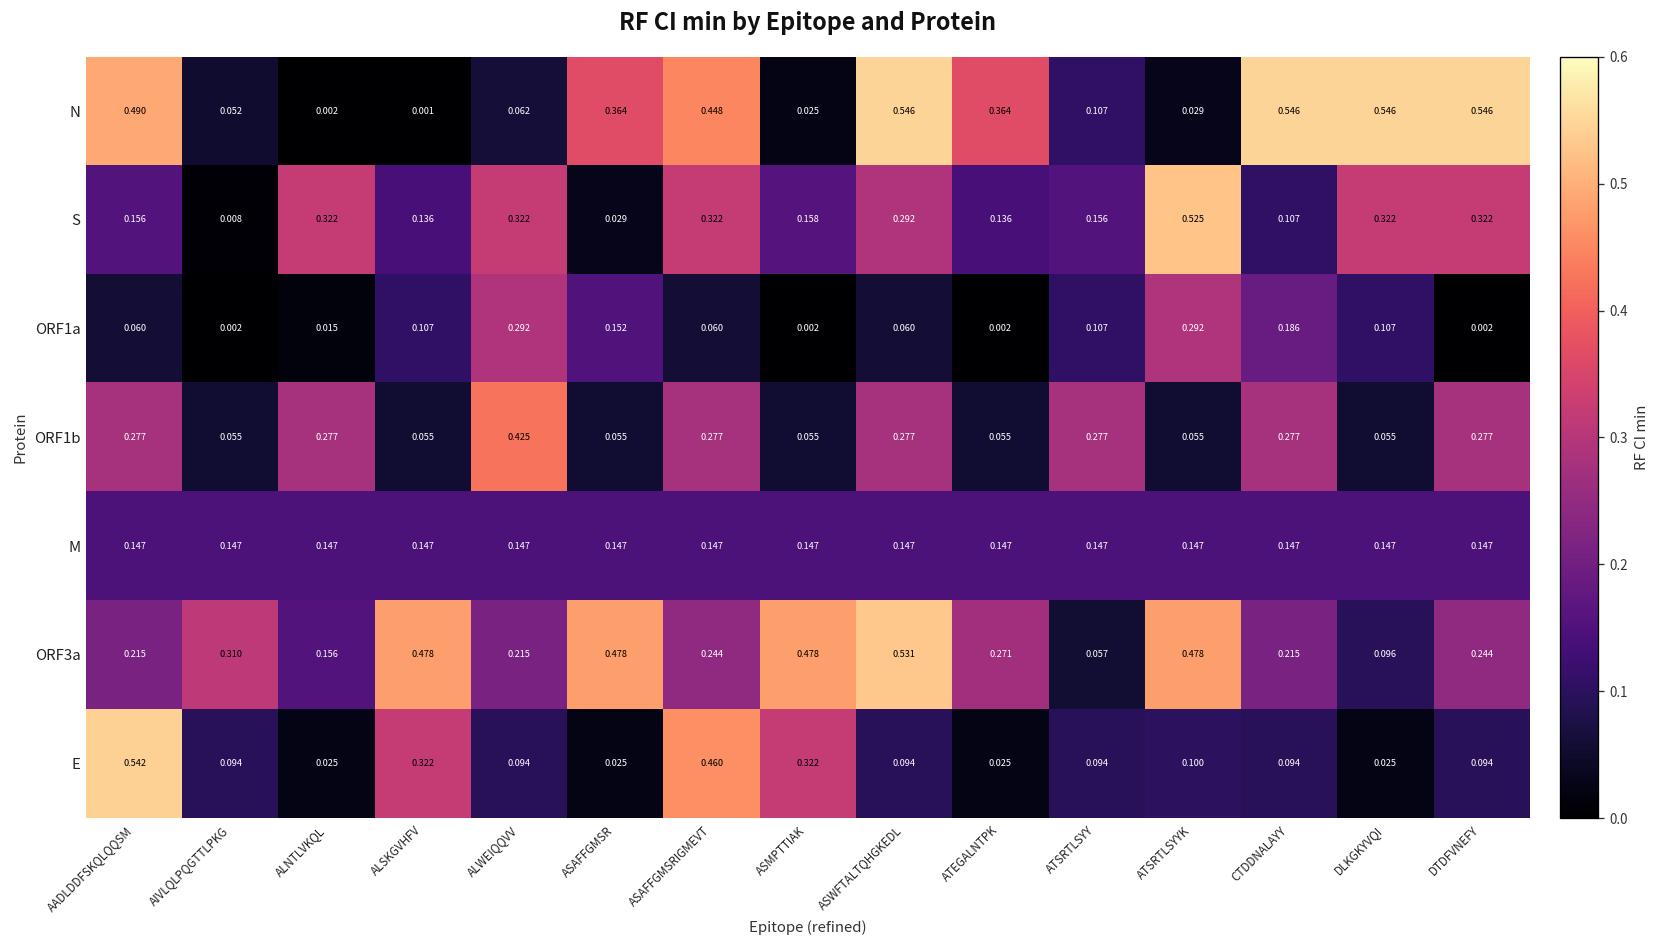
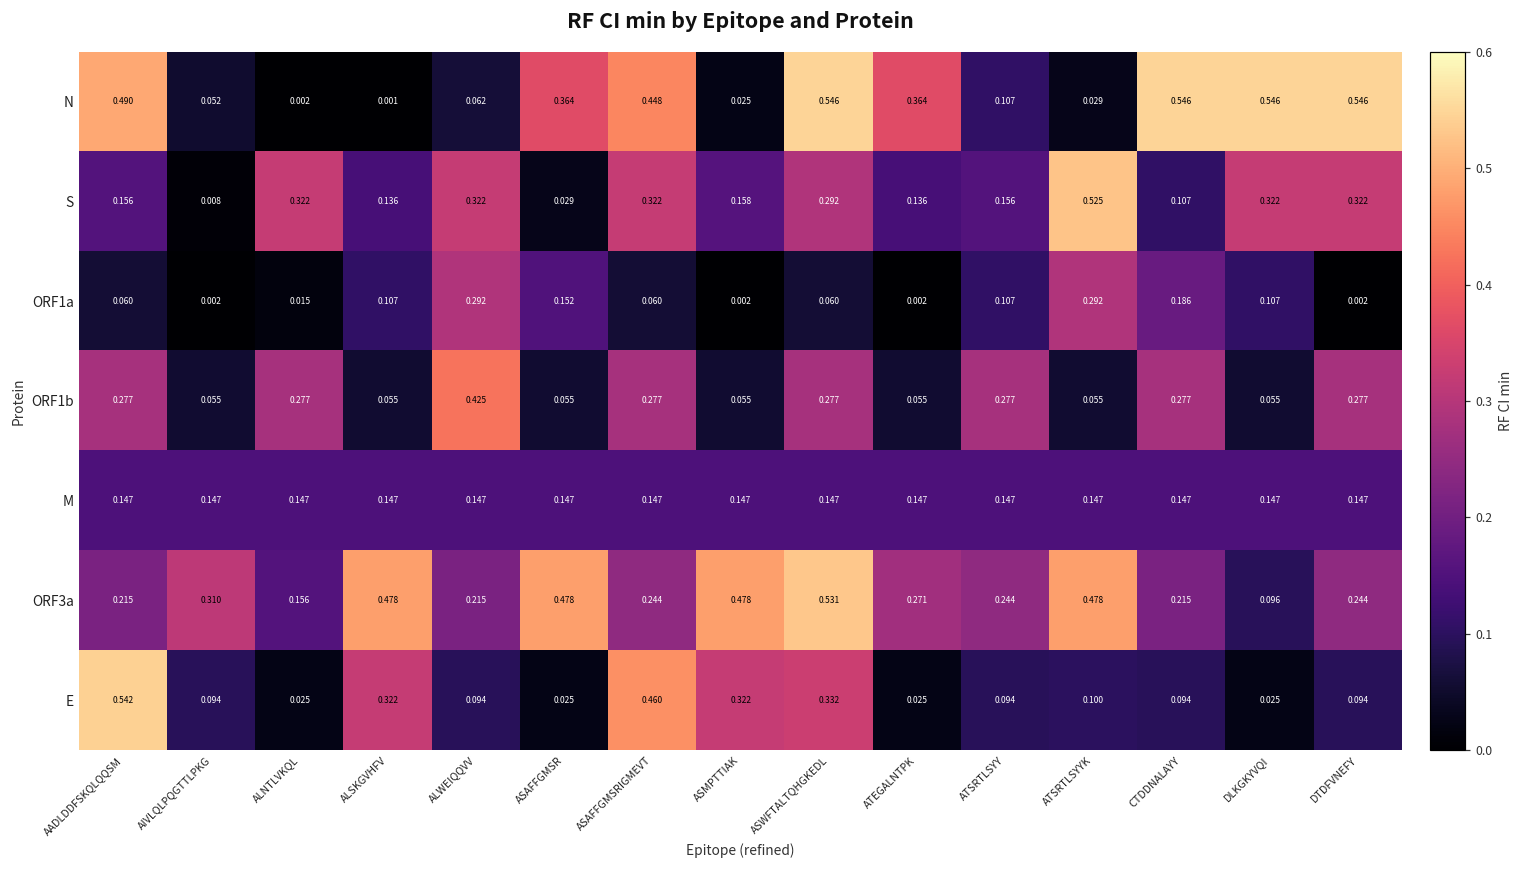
ORF3a, ATSRTLSYY: 0.057 -> 0.244
E, ASWFTALTQHGKEDL: 0.094 -> 0.332
